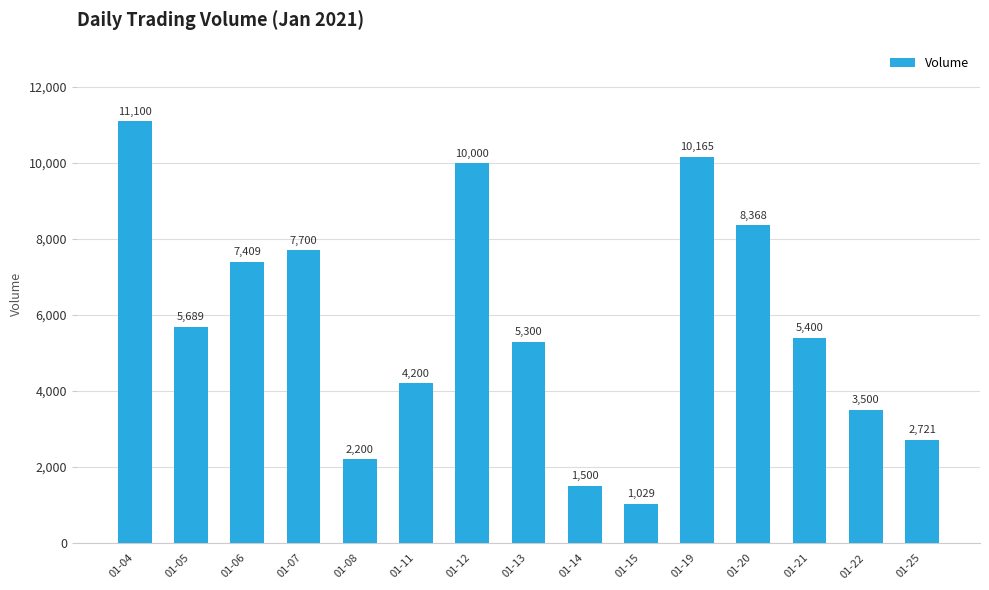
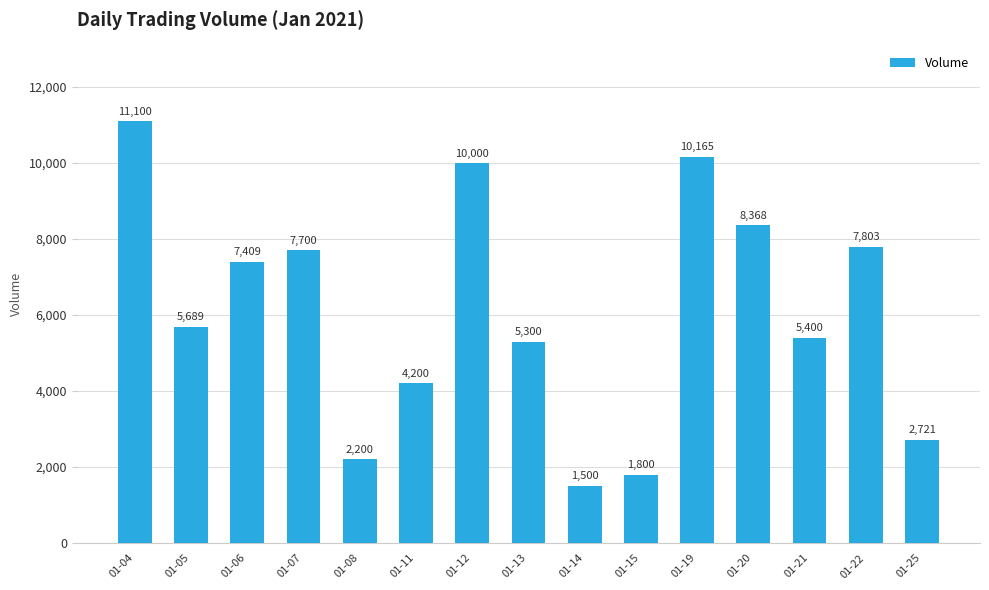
01-15: 1,029 -> 1,800
01-22: 3,500 -> 7,803
